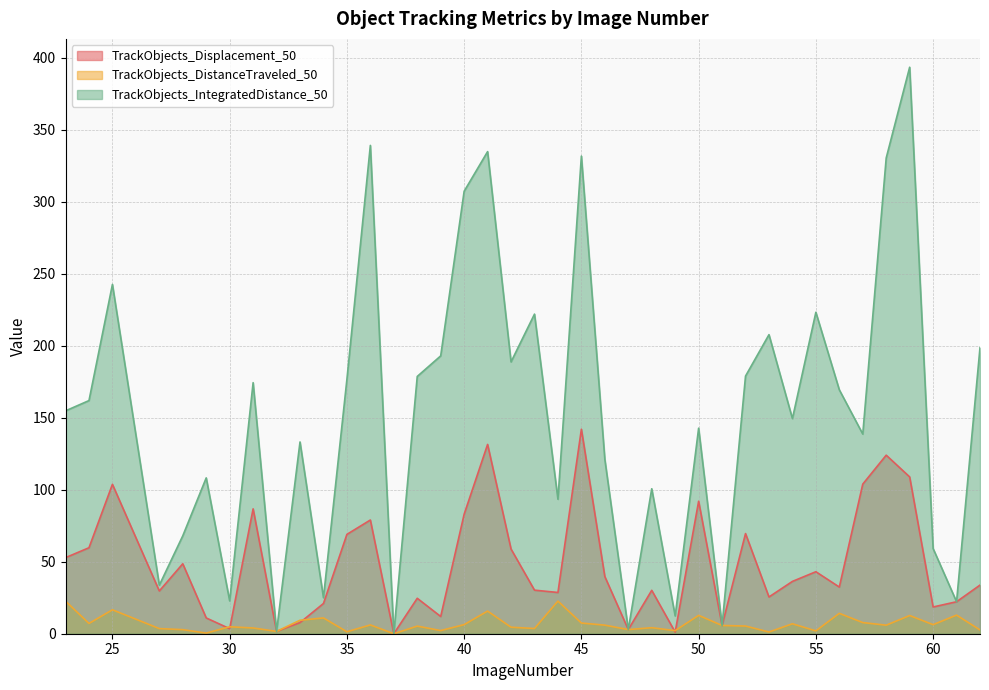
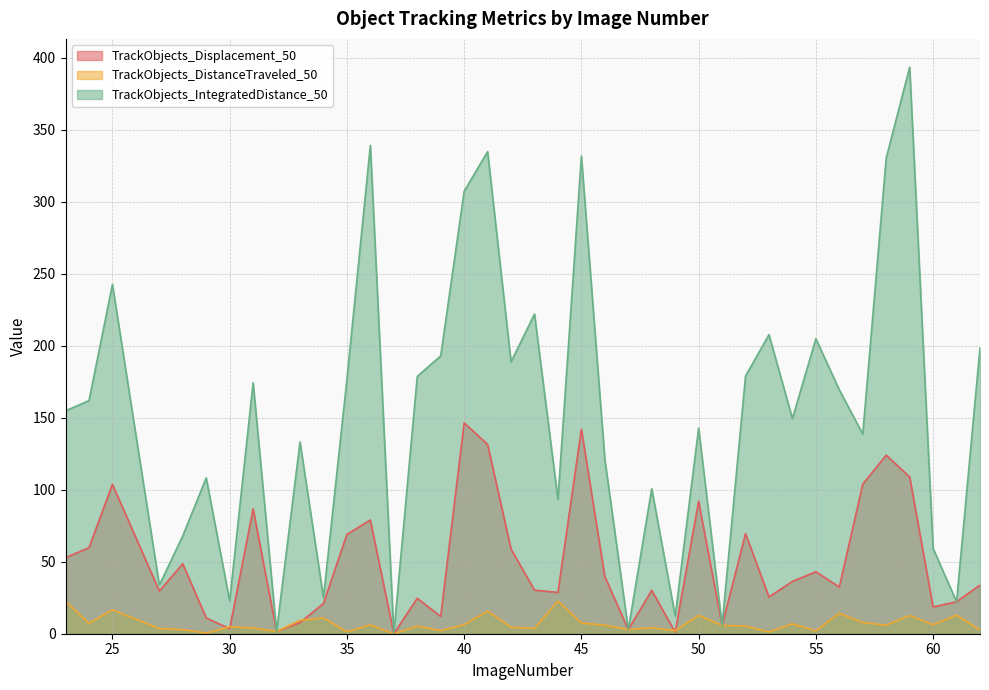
TrackObjects_Displacement_50, 40: 83 -> 146
TrackObjects_IntegratedDistance_50, 55: 223 -> 205
